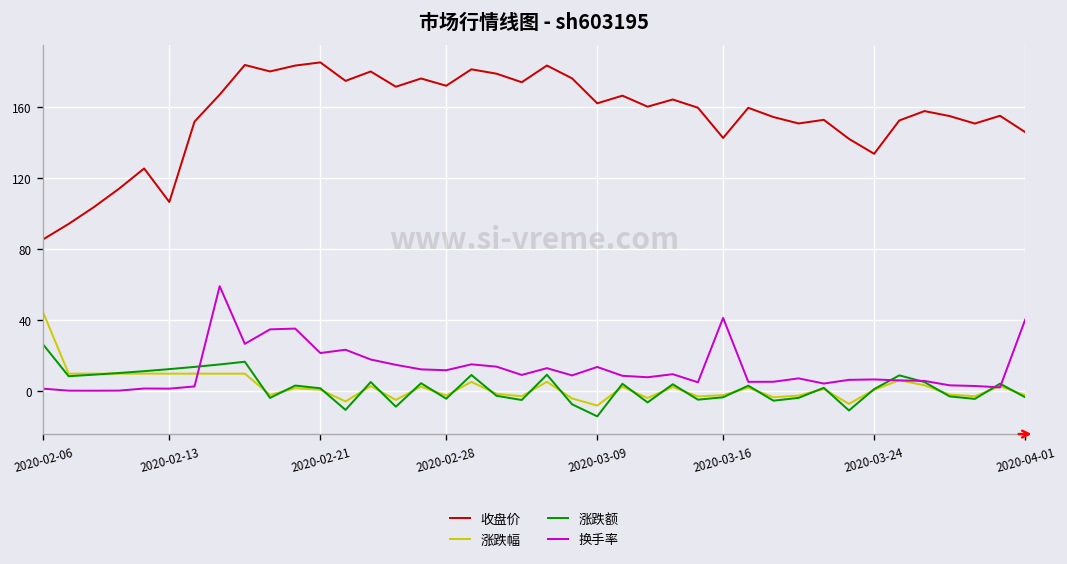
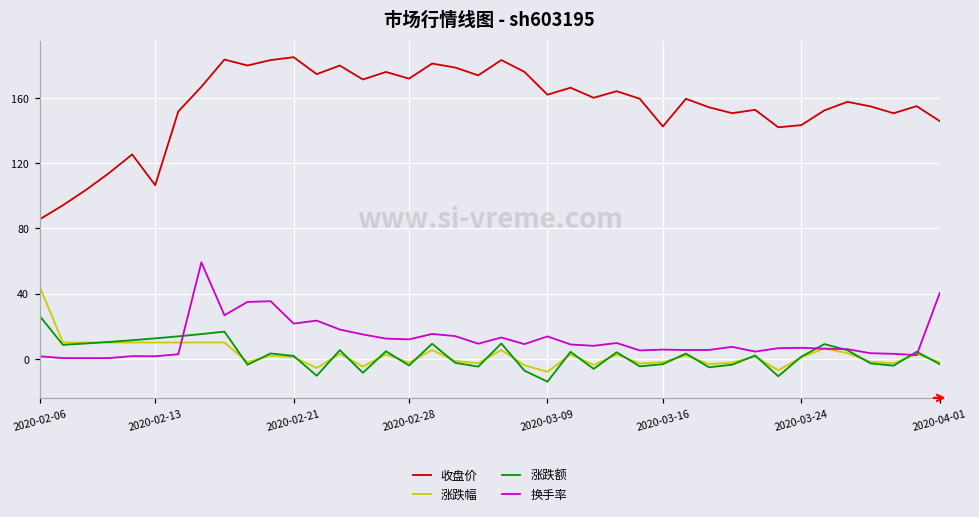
换手率, 2020-03-16: 41 -> 6
收盘价, 2020-03-24: 134 -> 143
